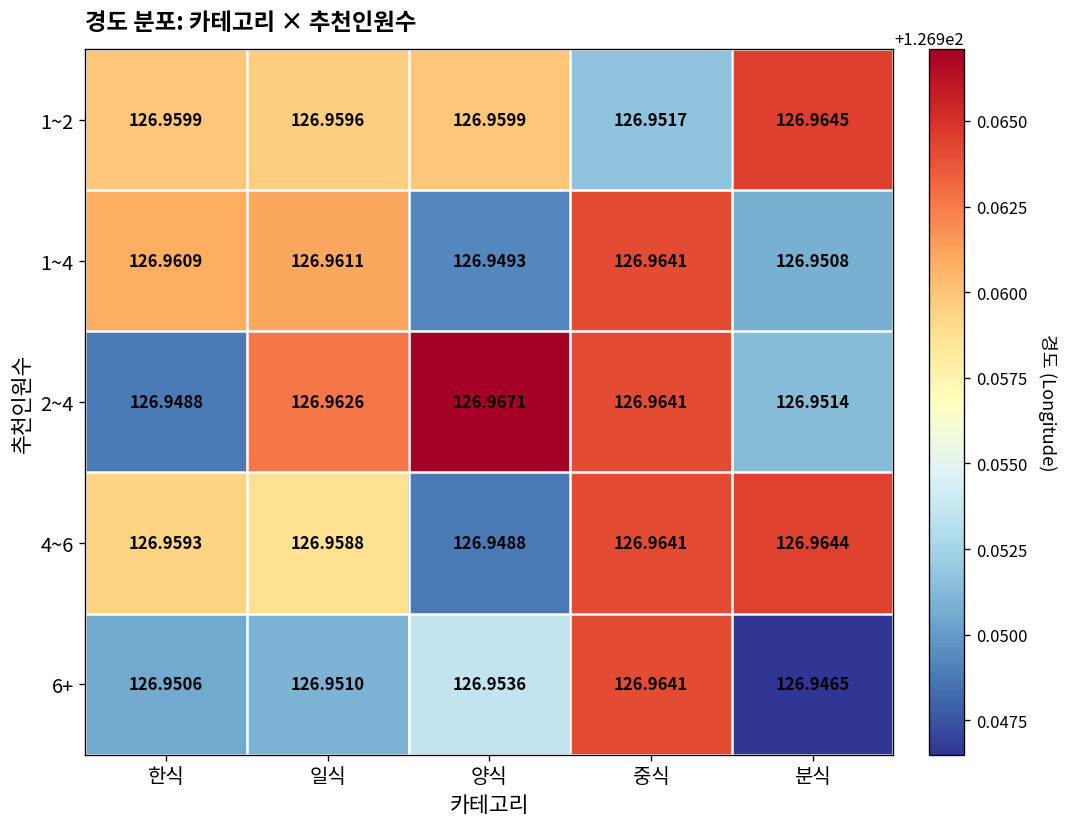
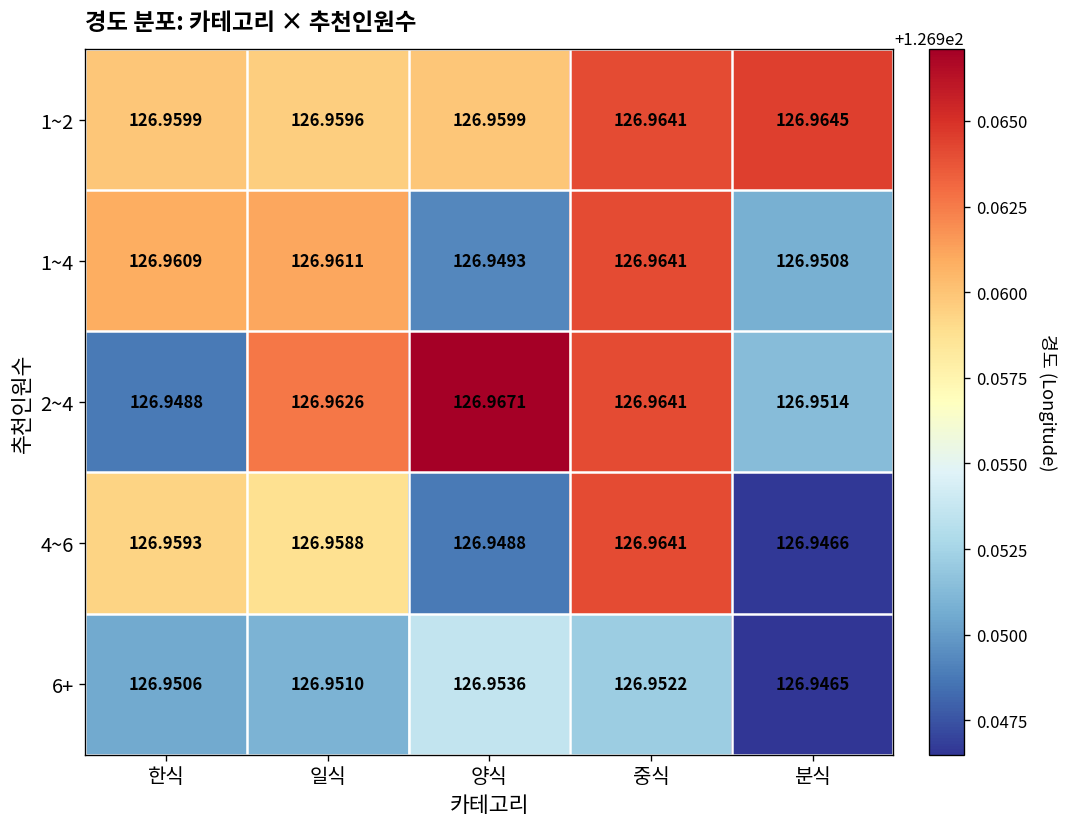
1~2, 중식: 126.9517 -> 126.9641
4~6, 분식: 126.9644 -> 126.9466
6+, 중식: 126.9641 -> 126.9522
